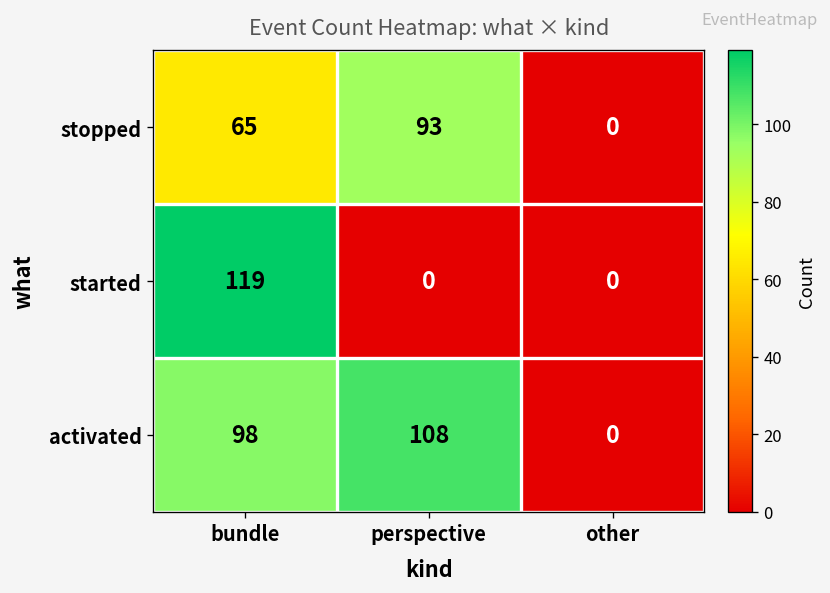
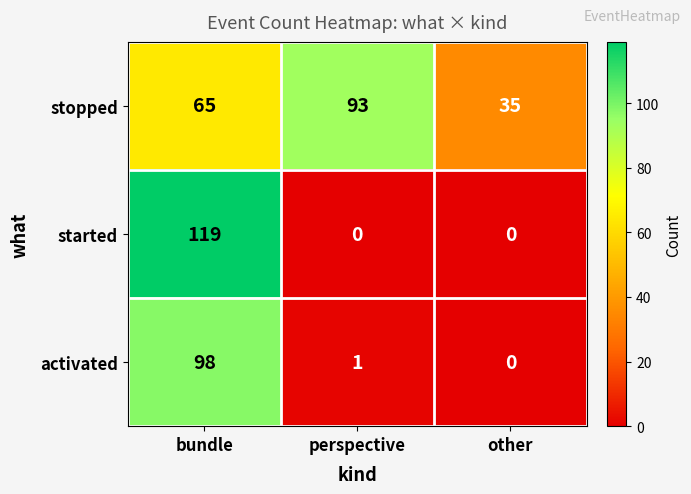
stopped, other: 0 -> 35
activated, perspective: 108 -> 1
